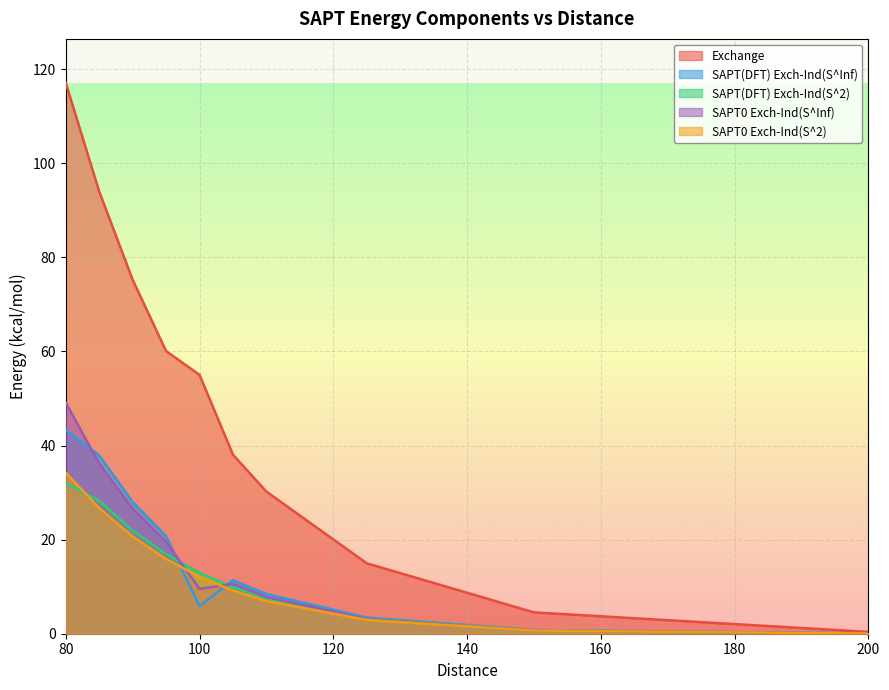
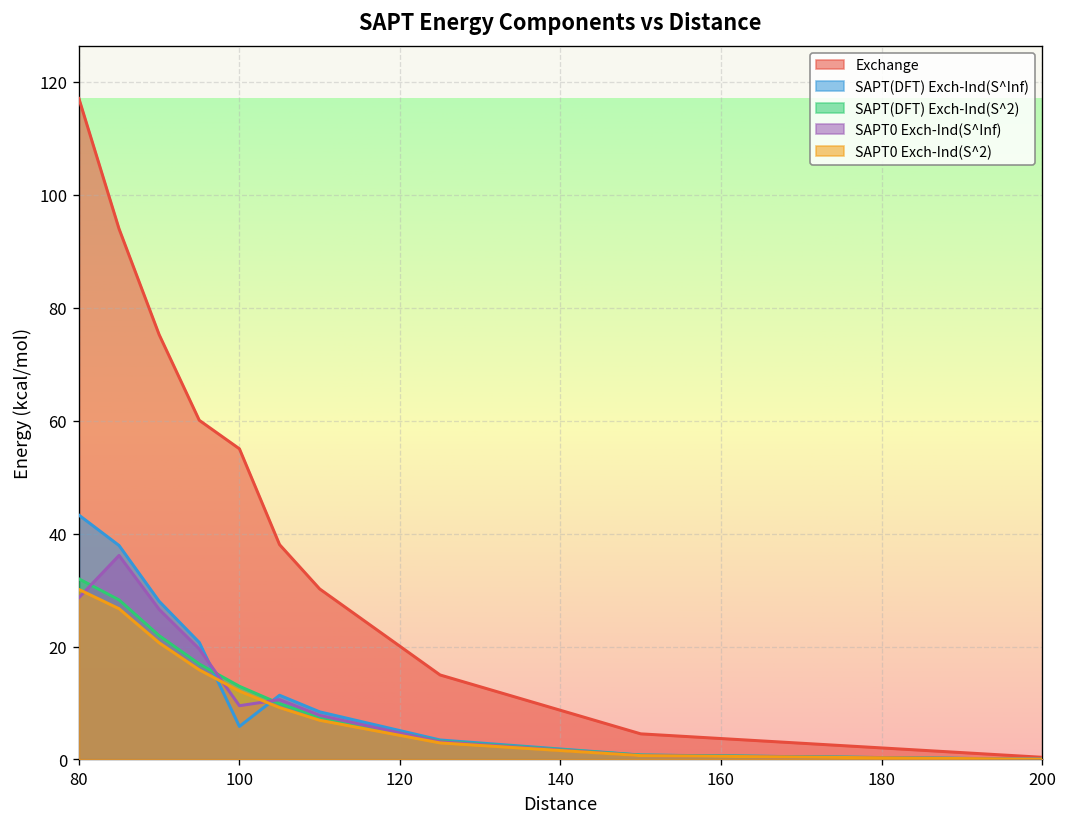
SAPT0 Exch-Ind(S^Inf), 80: 49 -> 29
SAPT0 Exch-Ind(S^2), 80: 34 -> 30
